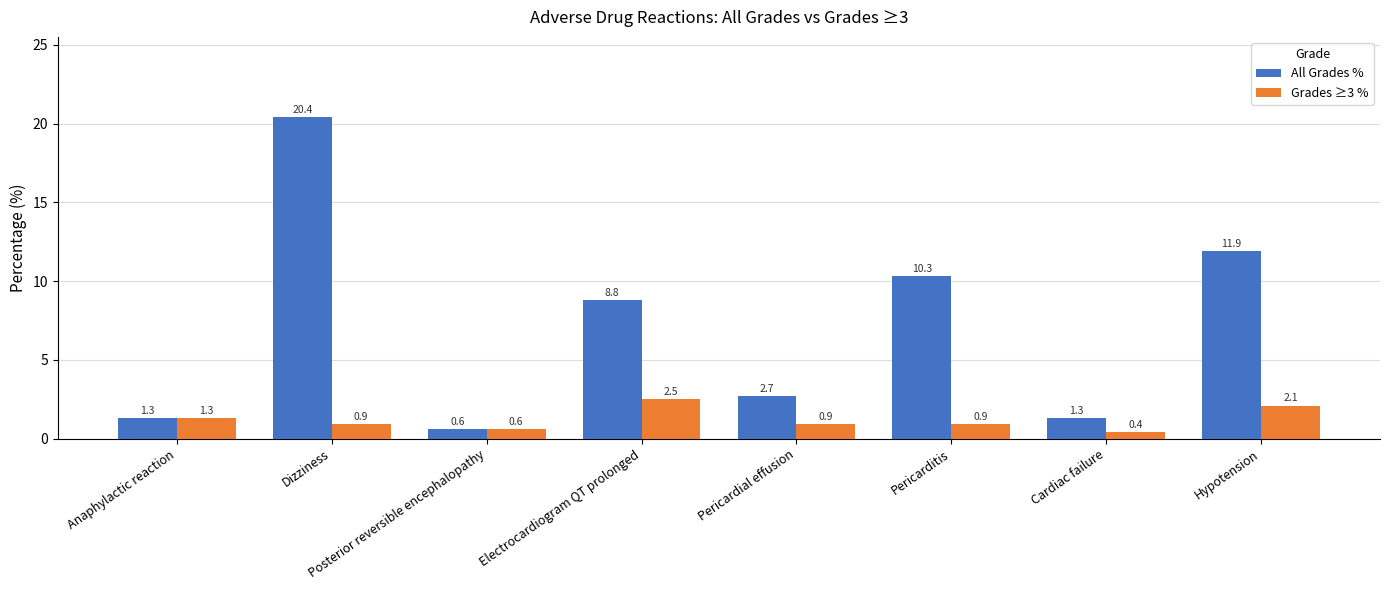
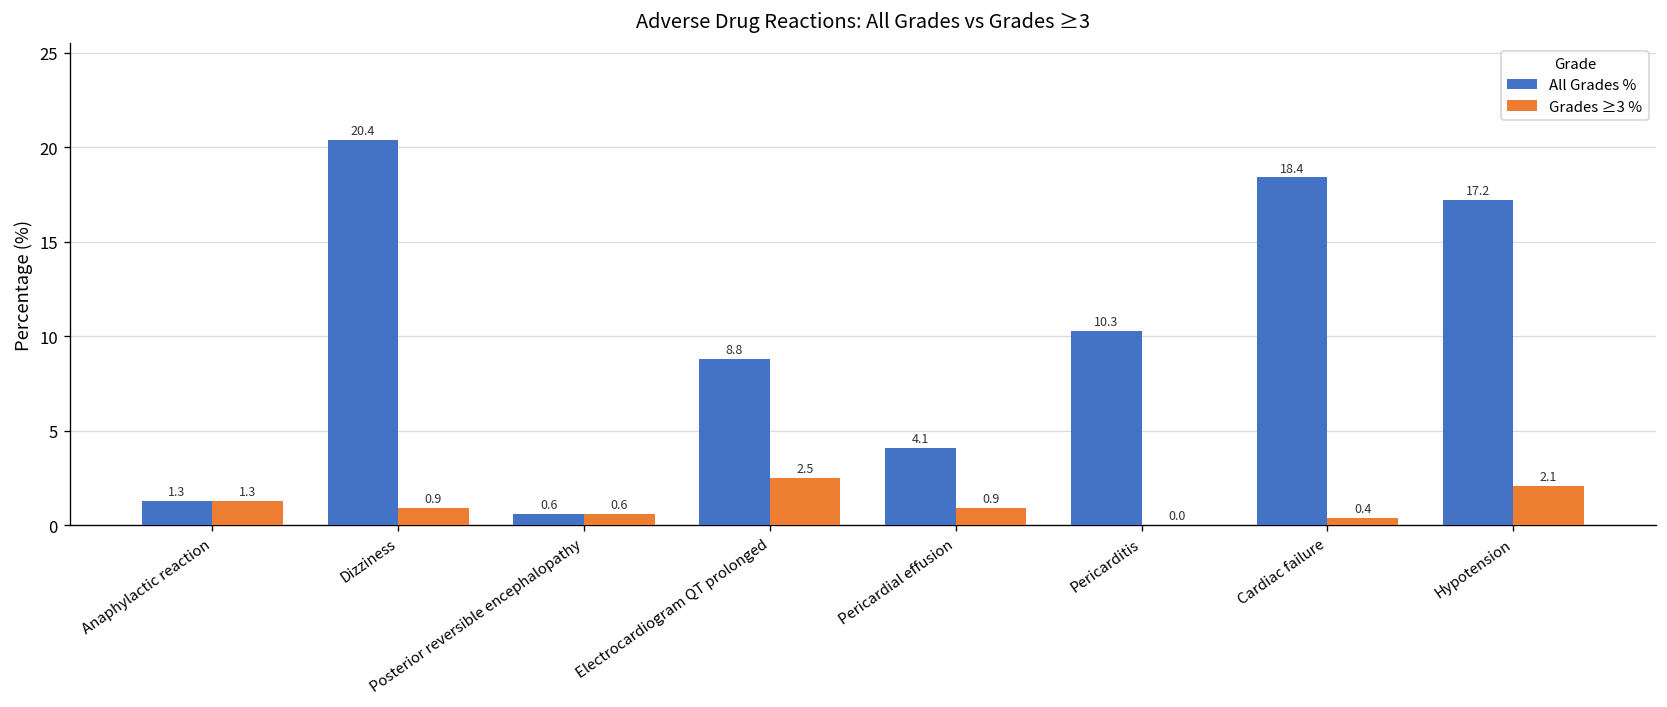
All Grades %, Pericardial effusion: 2.7 -> 4.1
Grades ≥3 %, Pericarditis: 0.9 -> 0.0
All Grades %, Cardiac failure: 1.3 -> 18.4
All Grades %, Hypotension: 11.9 -> 17.2
